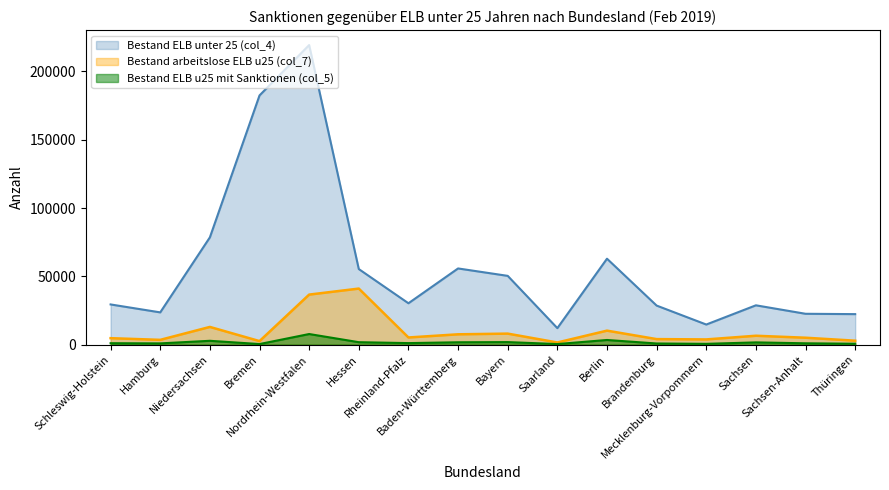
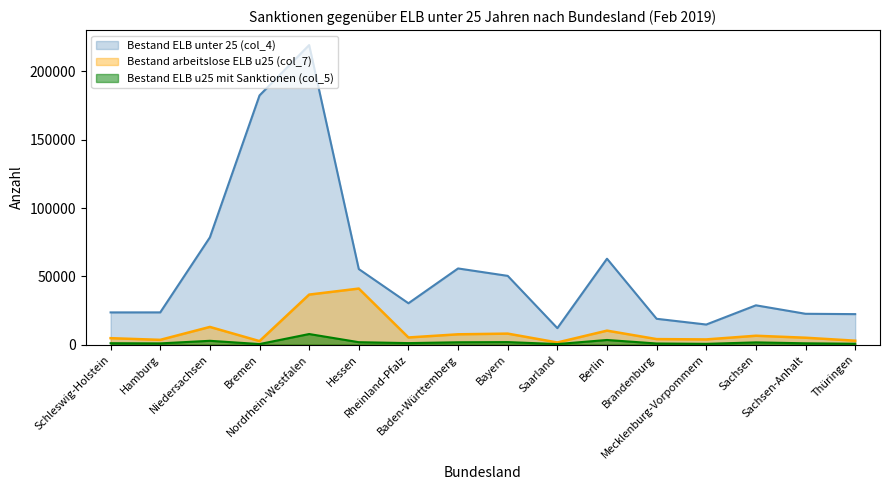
Bestand ELB unter 25 (col_4), Schleswig-Holstein: 29000 -> 24000
Bestand ELB unter 25 (col_4), Brandenburg: 29000 -> 19000
